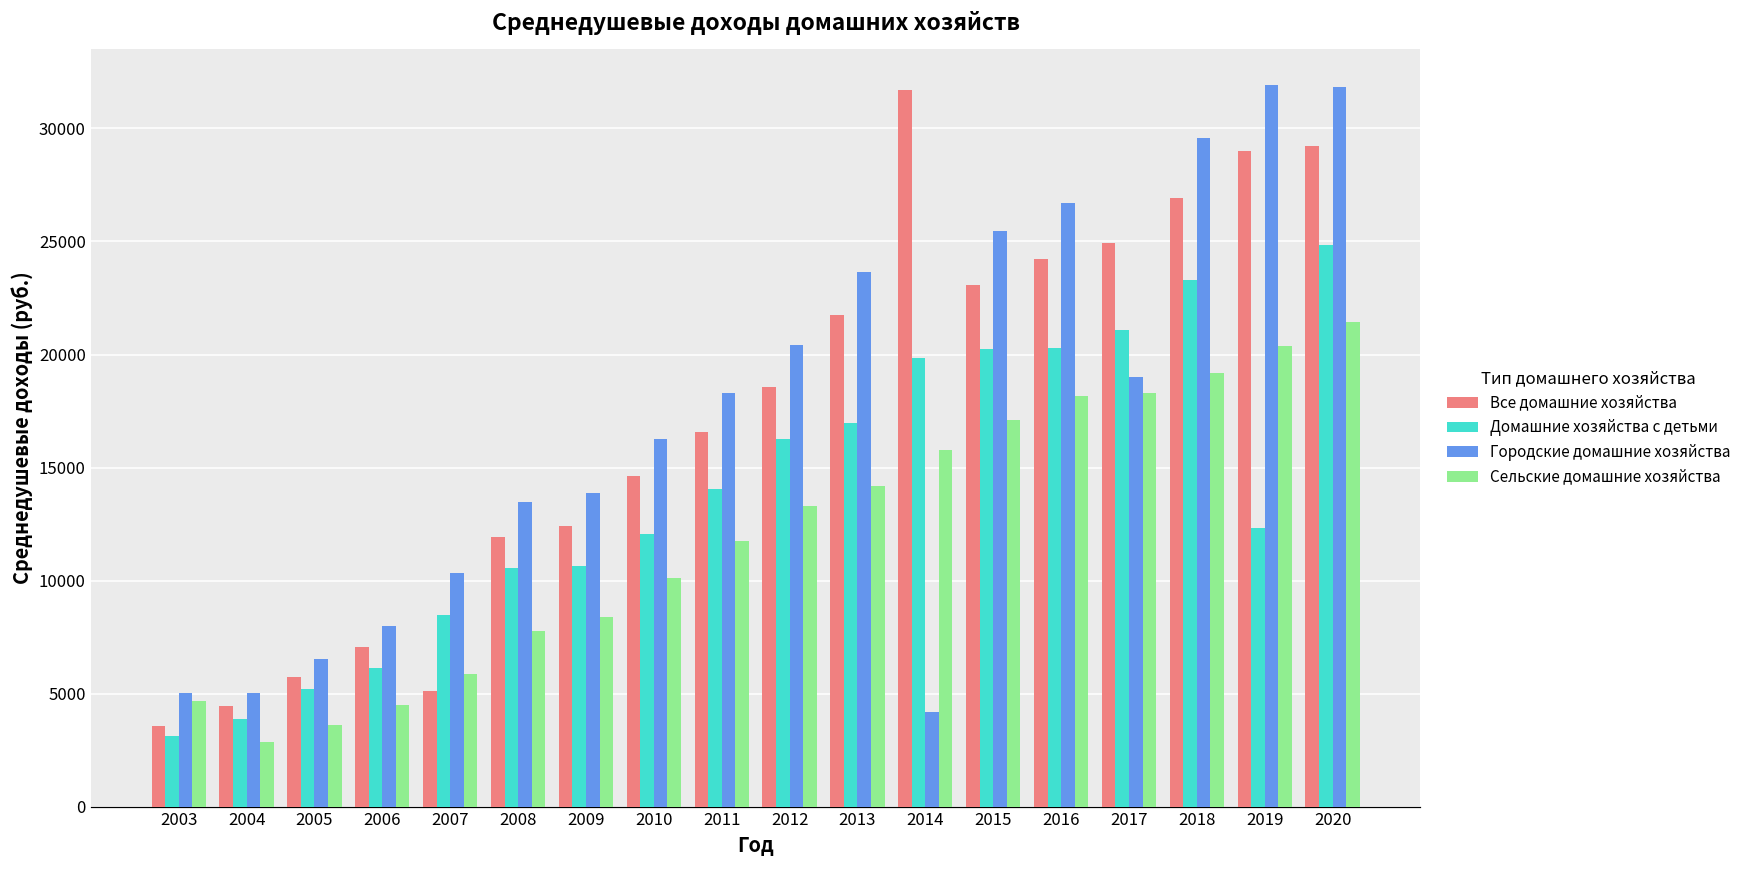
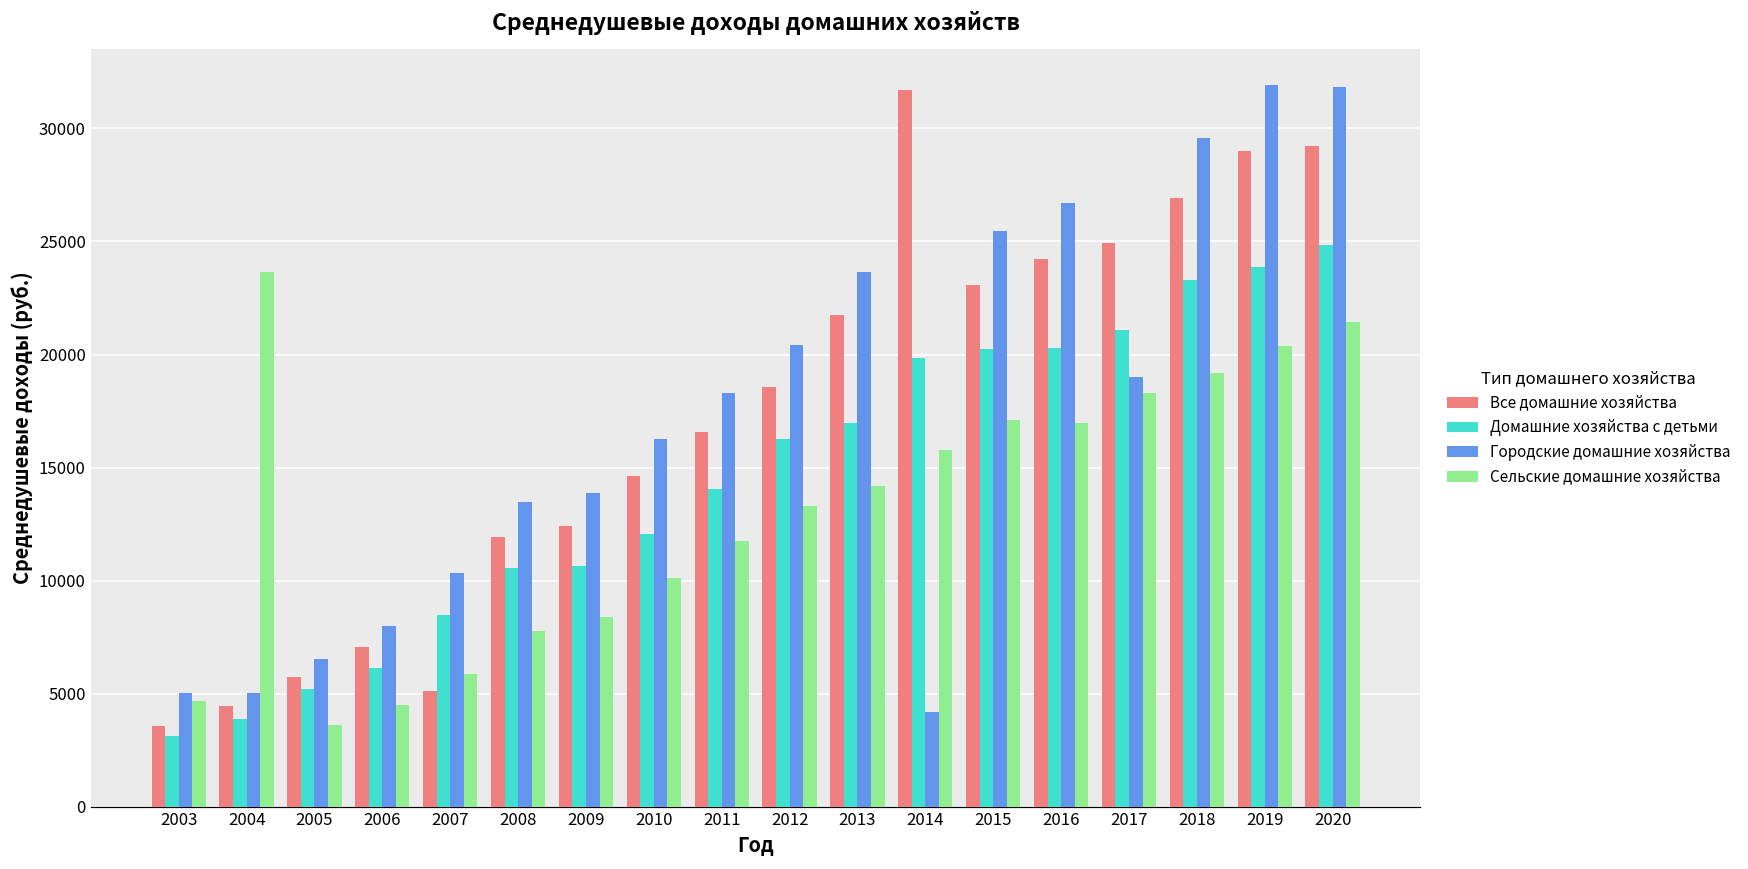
Сельские домашние хозяйства, 2004: 2900 -> 23600
Сельские домашние хозяйства, 2016: 18200 -> 17000
Домашние хозяйства с детьми, 2019: 12300 -> 23900
